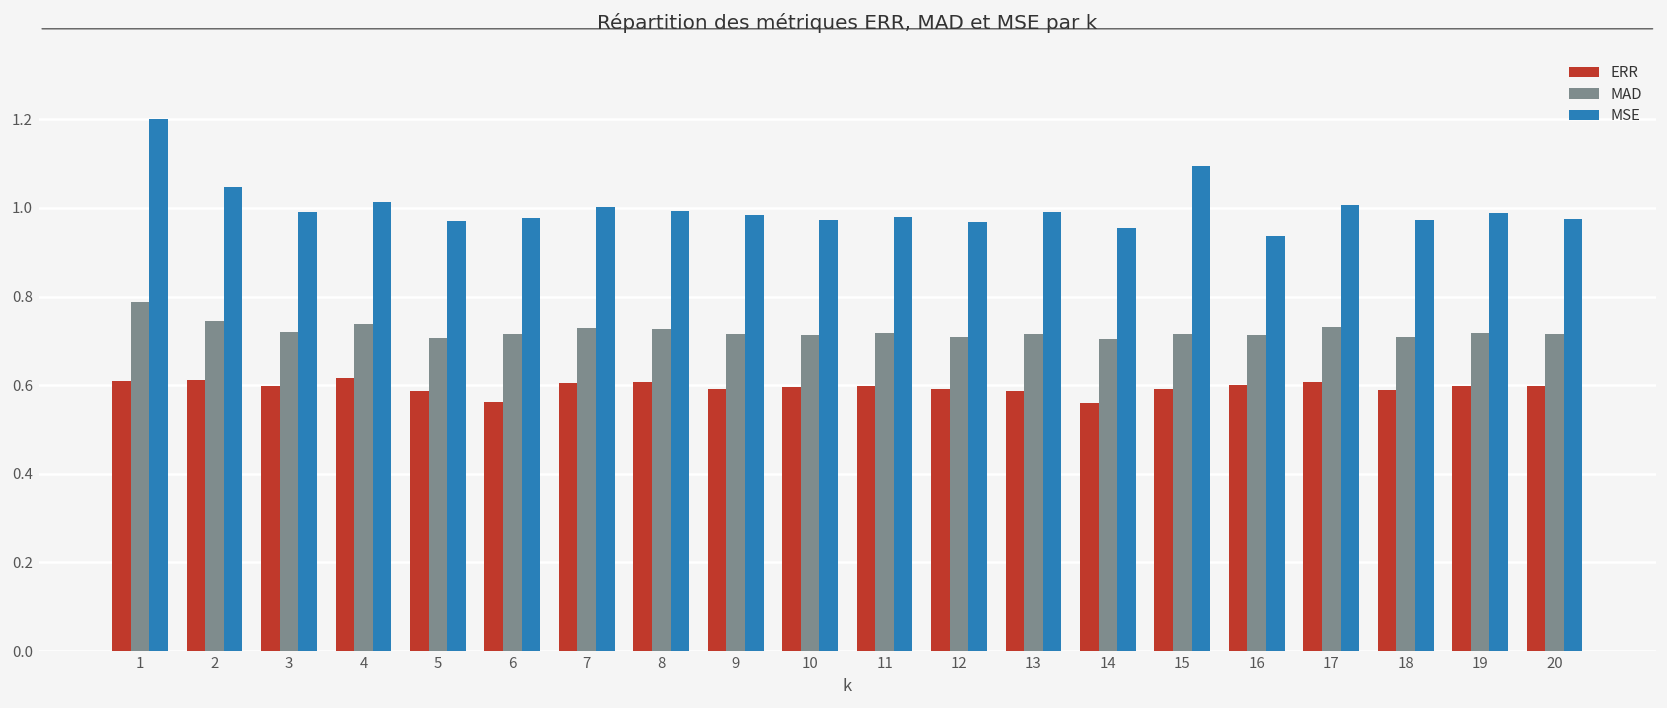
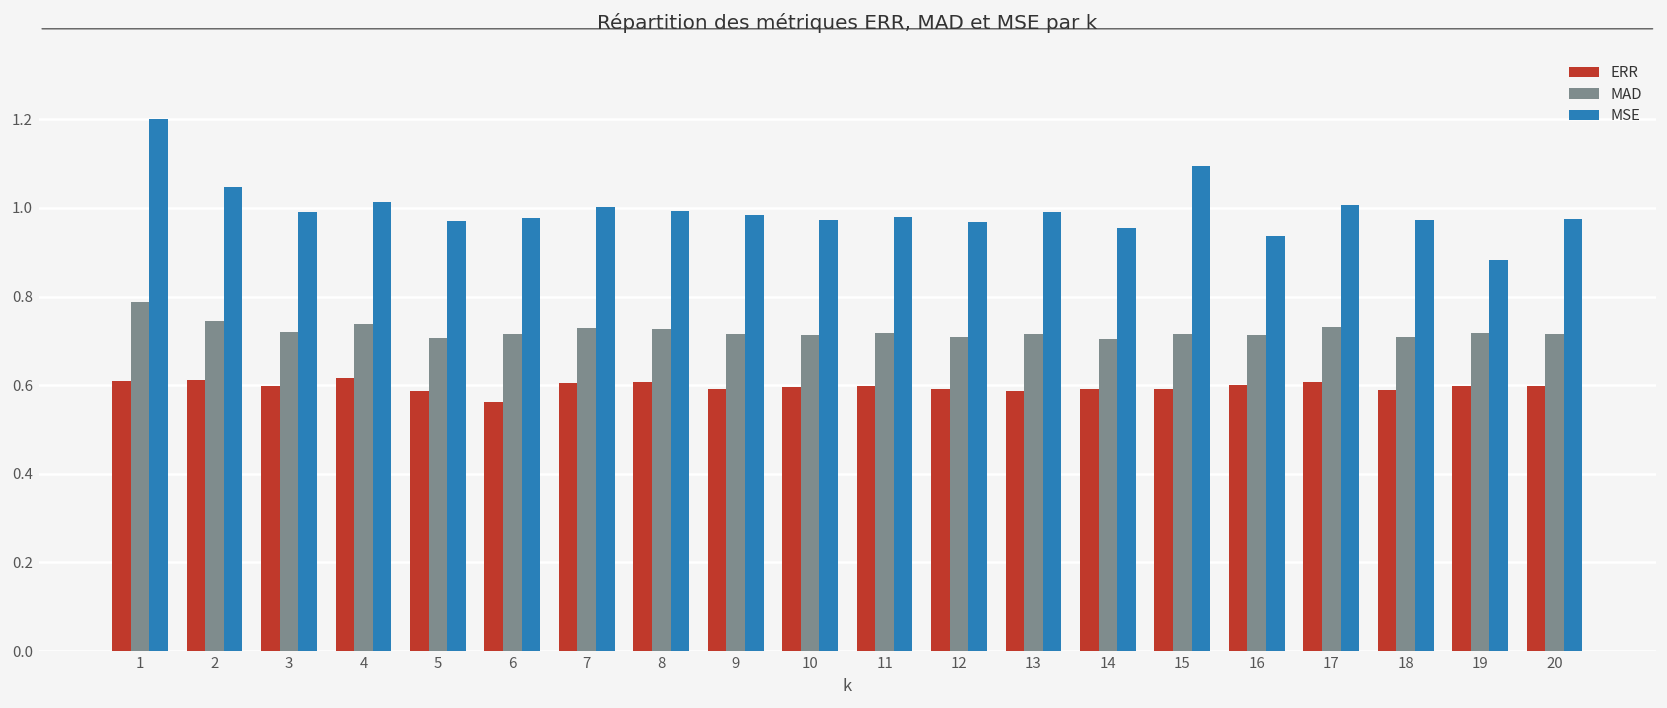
ERR, 14: 0.56 -> 0.59
MSE, 19: 0.99 -> 0.88
